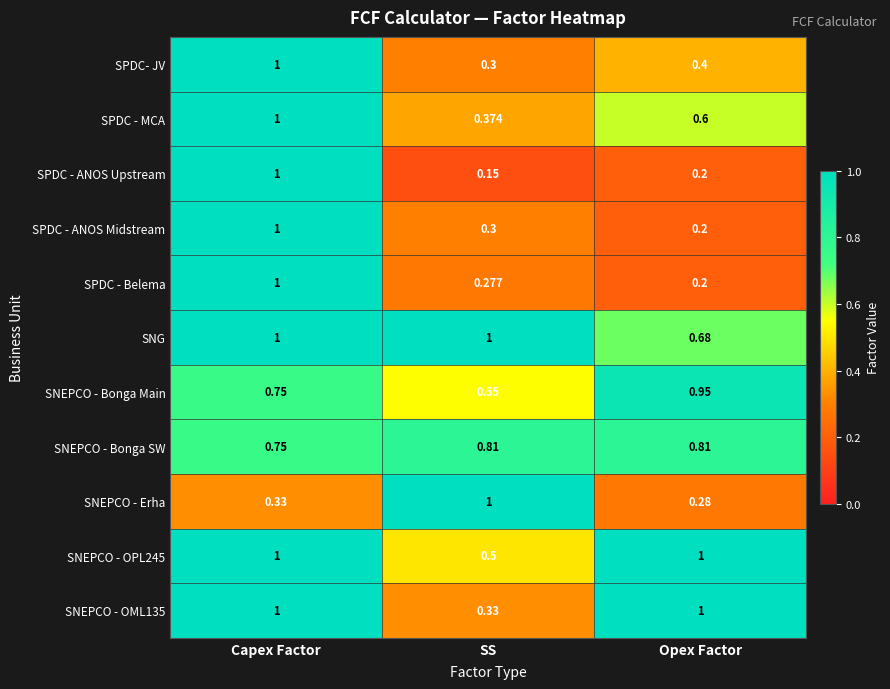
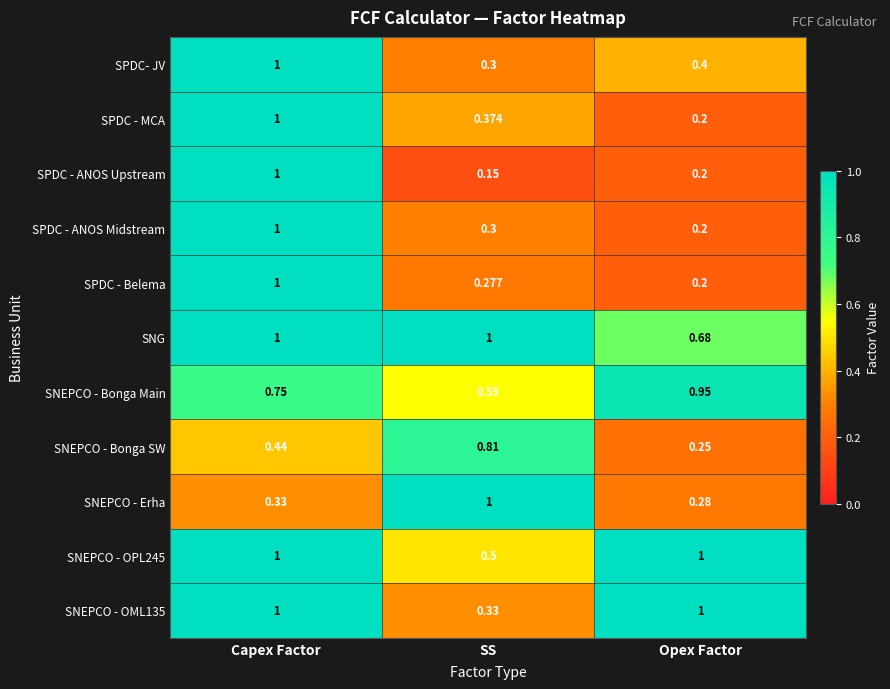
SPDC - MCA, Opex Factor: 0.6 -> 0.2
SNEPCO - Bonga SW, Capex Factor: 0.75 -> 0.44
SNEPCO - Bonga SW, Opex Factor: 0.81 -> 0.25
